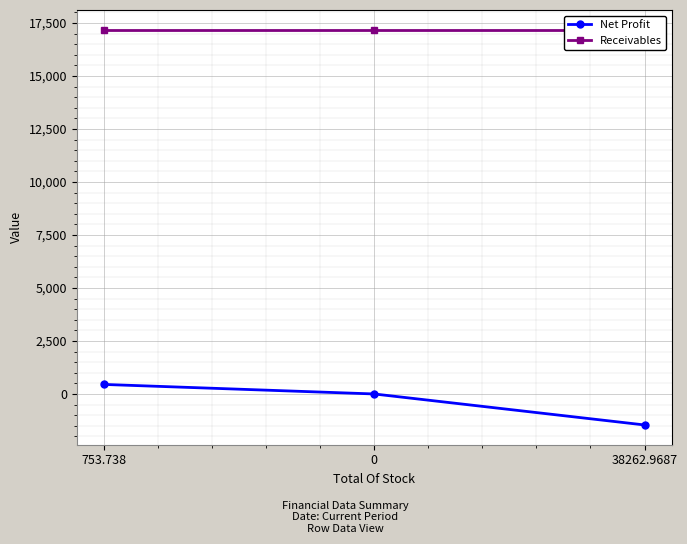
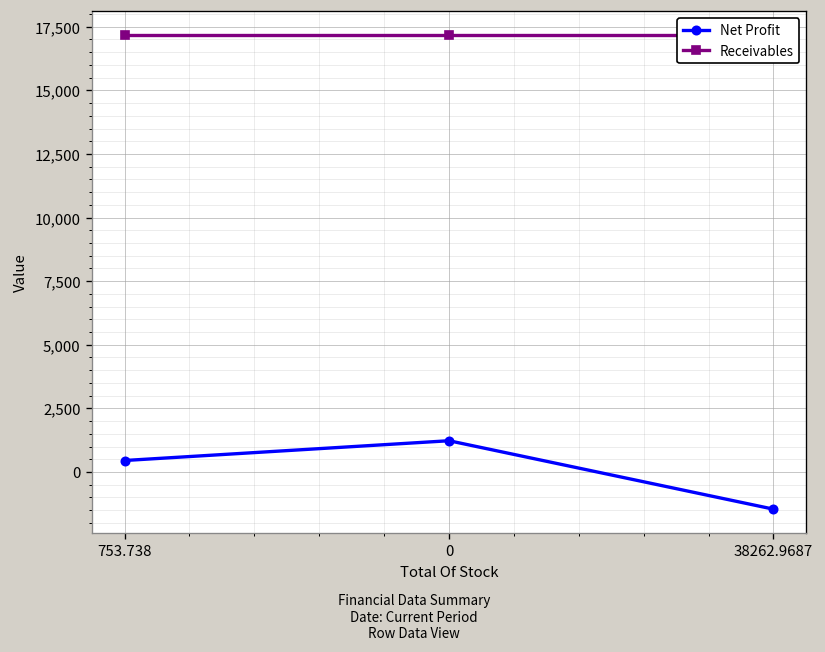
Net Profit, 0: 0 -> 1,200
